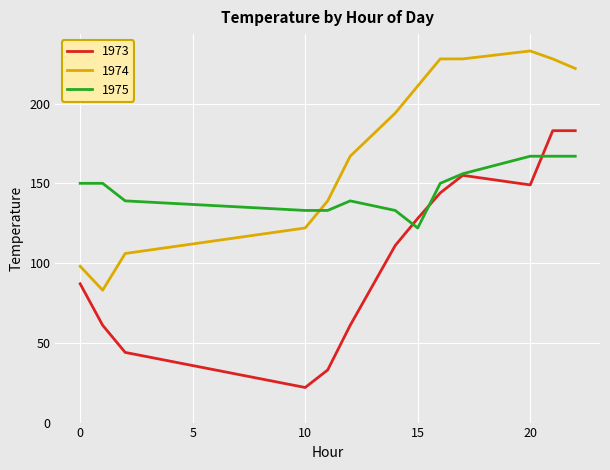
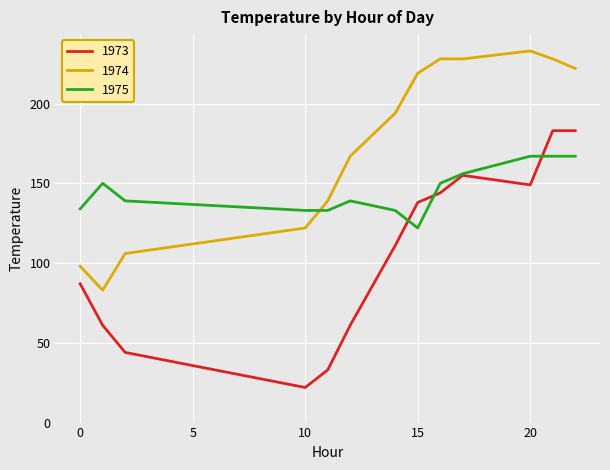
1975, 0: 150 -> 134
1973, 15: 128 -> 138
1974, 15: 211 -> 219
